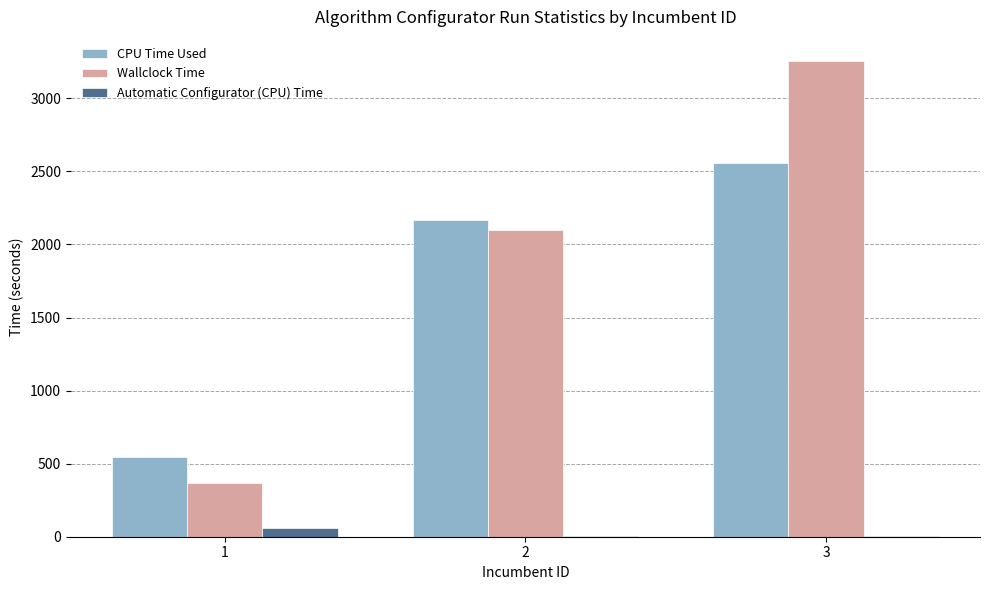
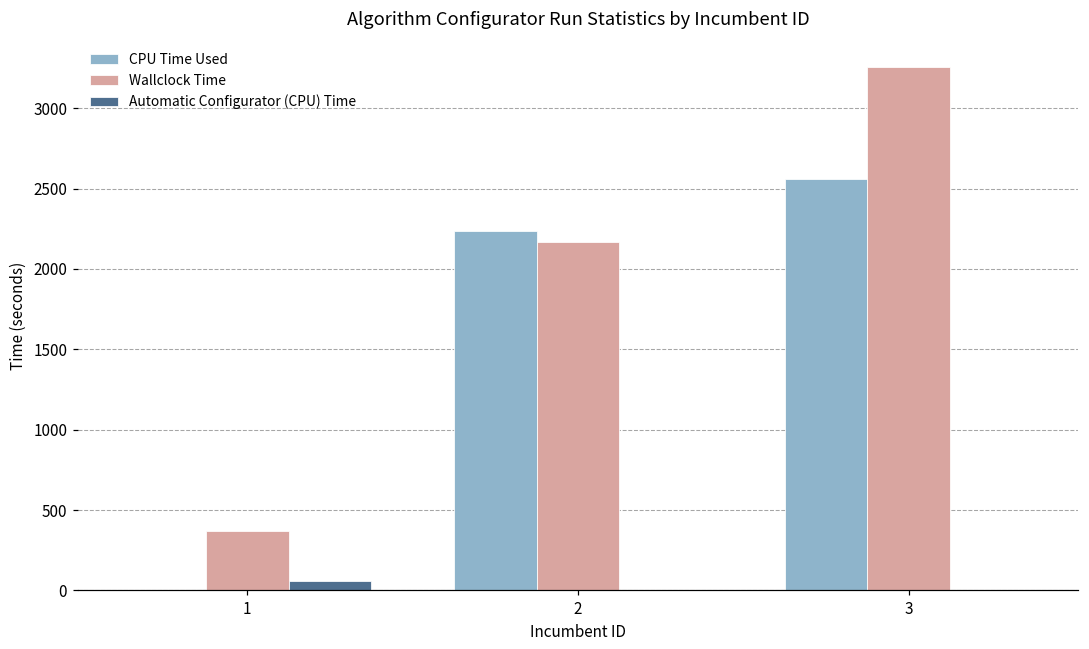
CPU Time Used, 1: 540 -> 0
CPU Time Used, 2: 2170 -> 2240
Wallclock Time, 2: 2100 -> 2170
